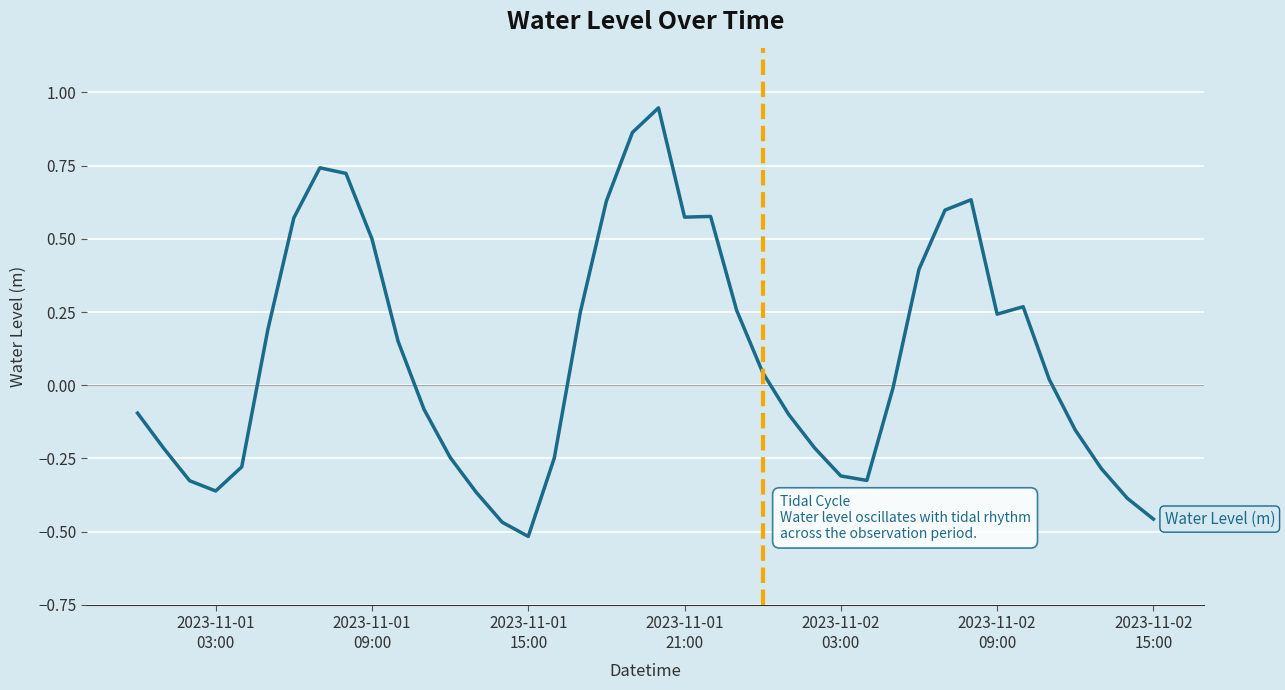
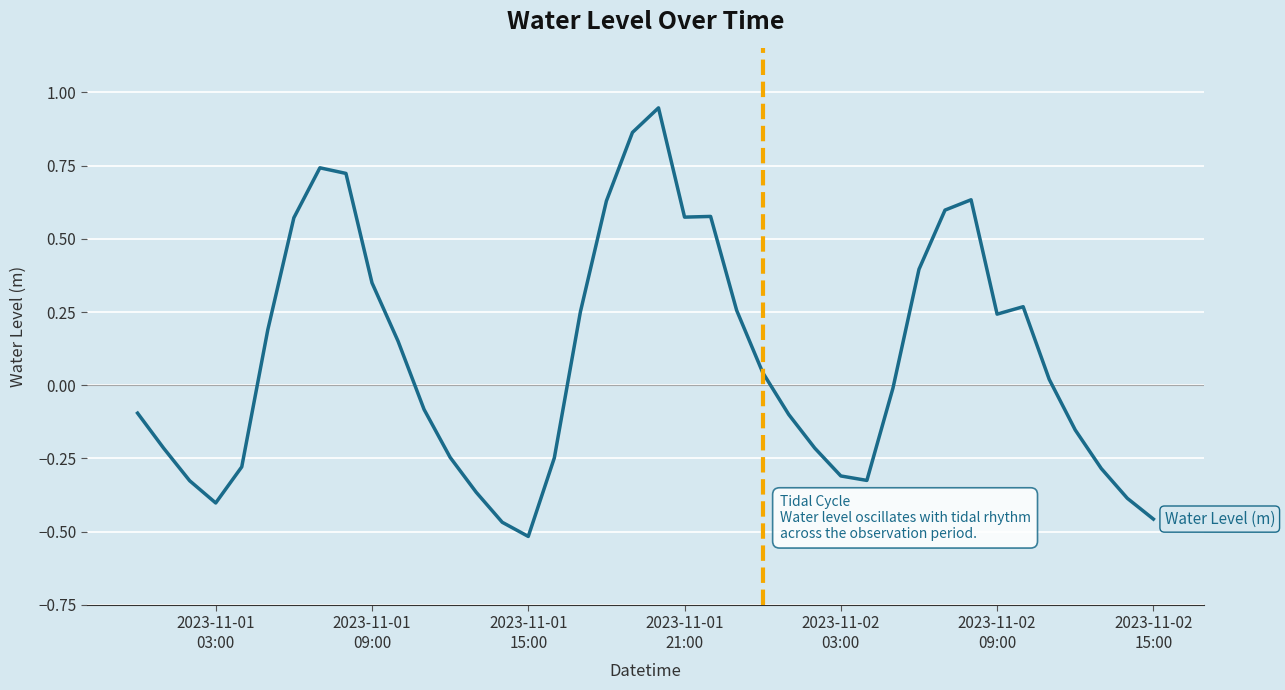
2023-11-01 03:00: -0.36 -> -0.40
2023-11-01 09:00: 0.50 -> 0.35
